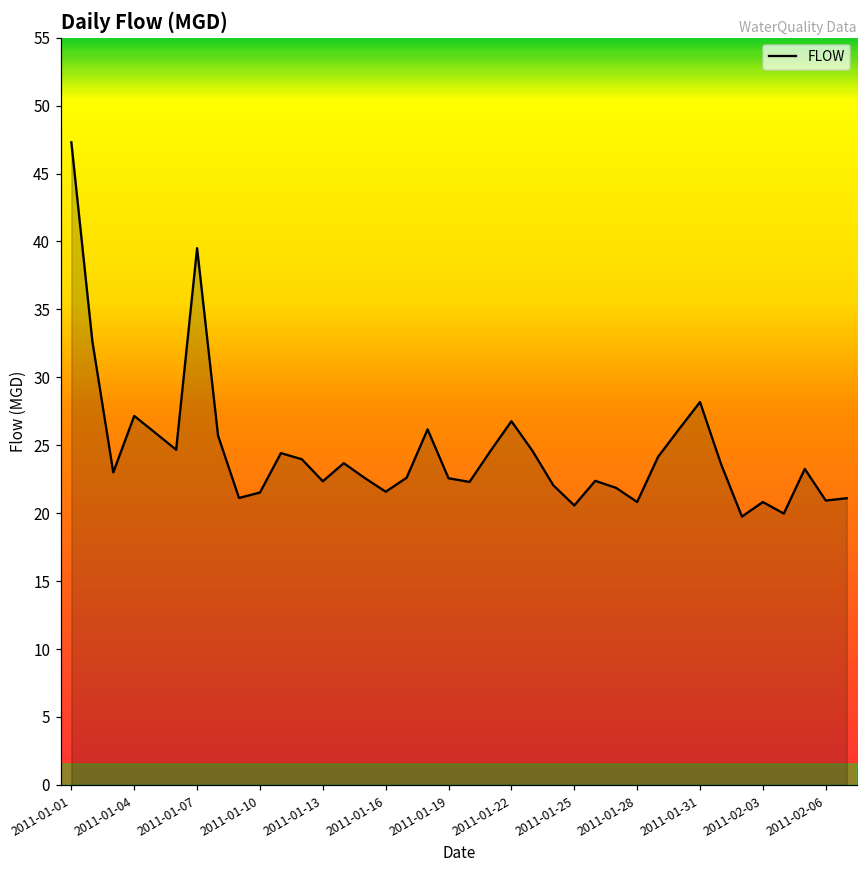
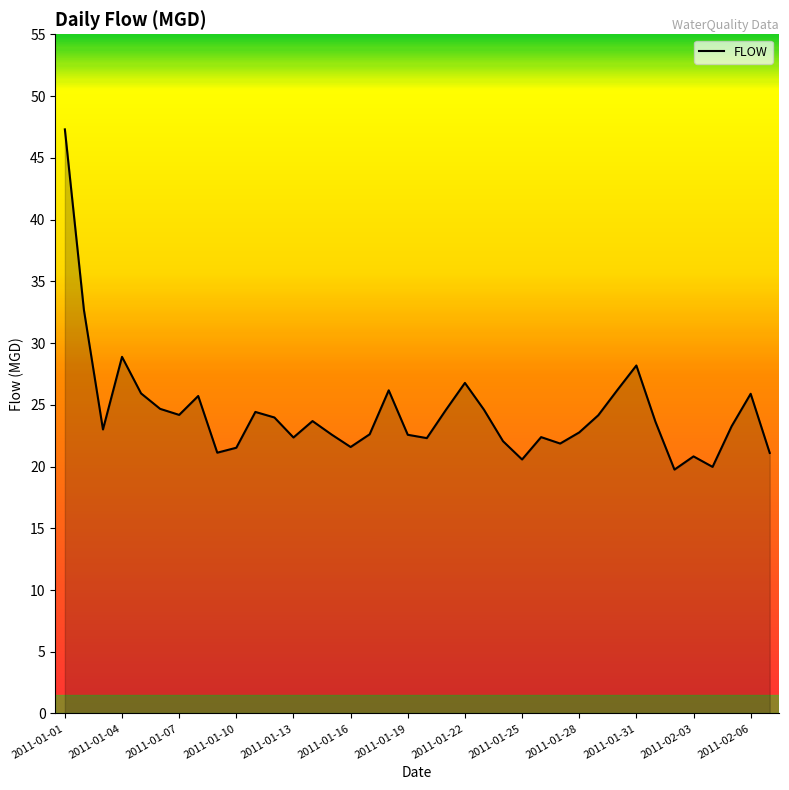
2011-01-04: 27.2 -> 28.9
2011-01-07: 39.5 -> 24.2
2011-01-28: 20.8 -> 22.8
2011-02-06: 20.9 -> 25.9
